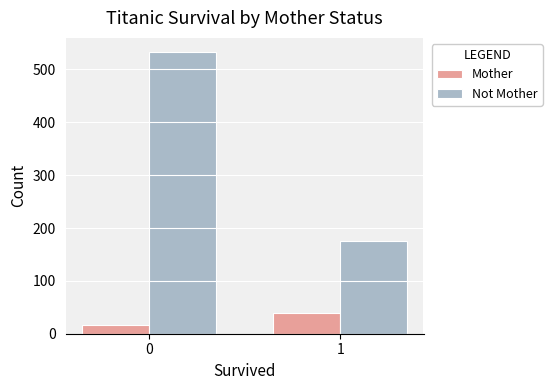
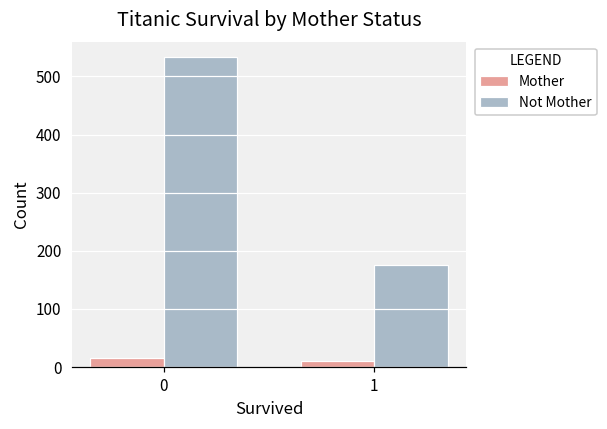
Mother, 1: 40 -> 10
